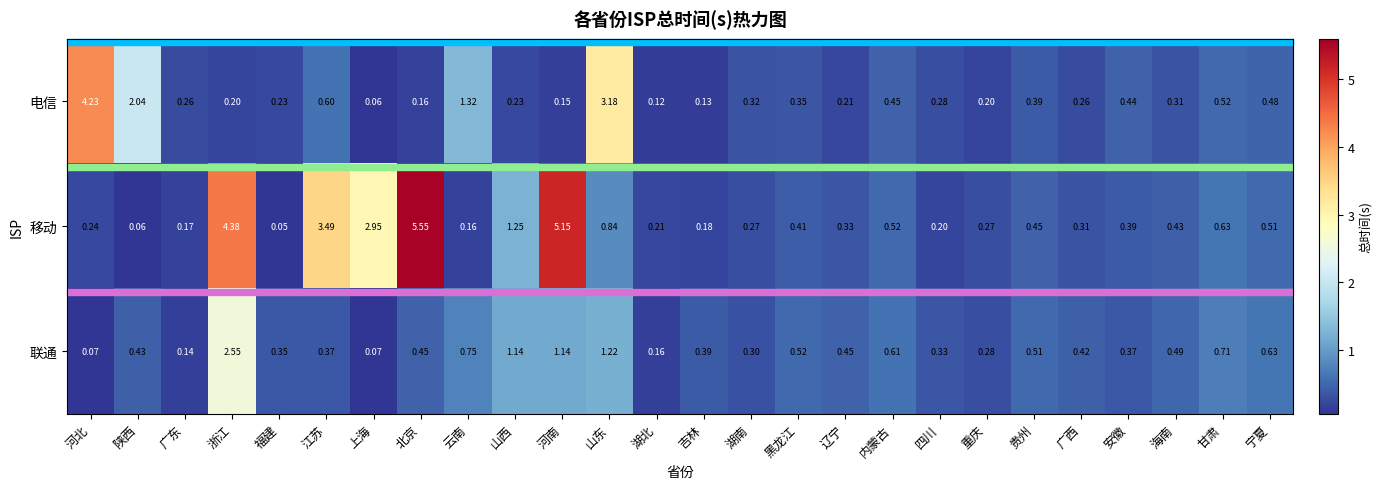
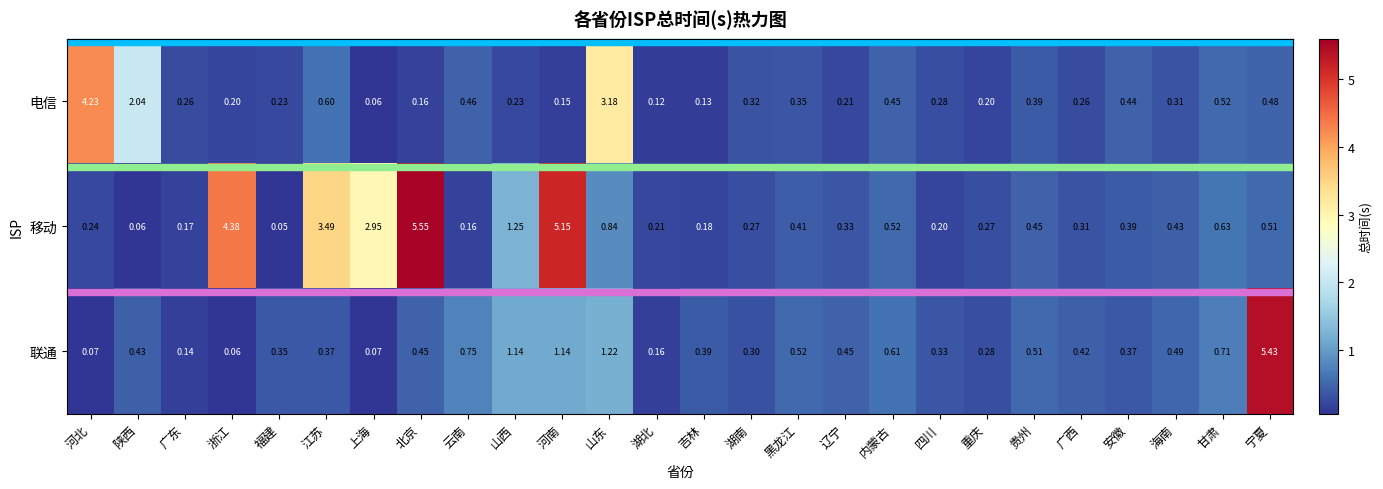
电信, 云南: 1.32 -> 0.46
联通, 浙江: 2.55 -> 0.06
联通, 宁夏: 0.63 -> 5.43
